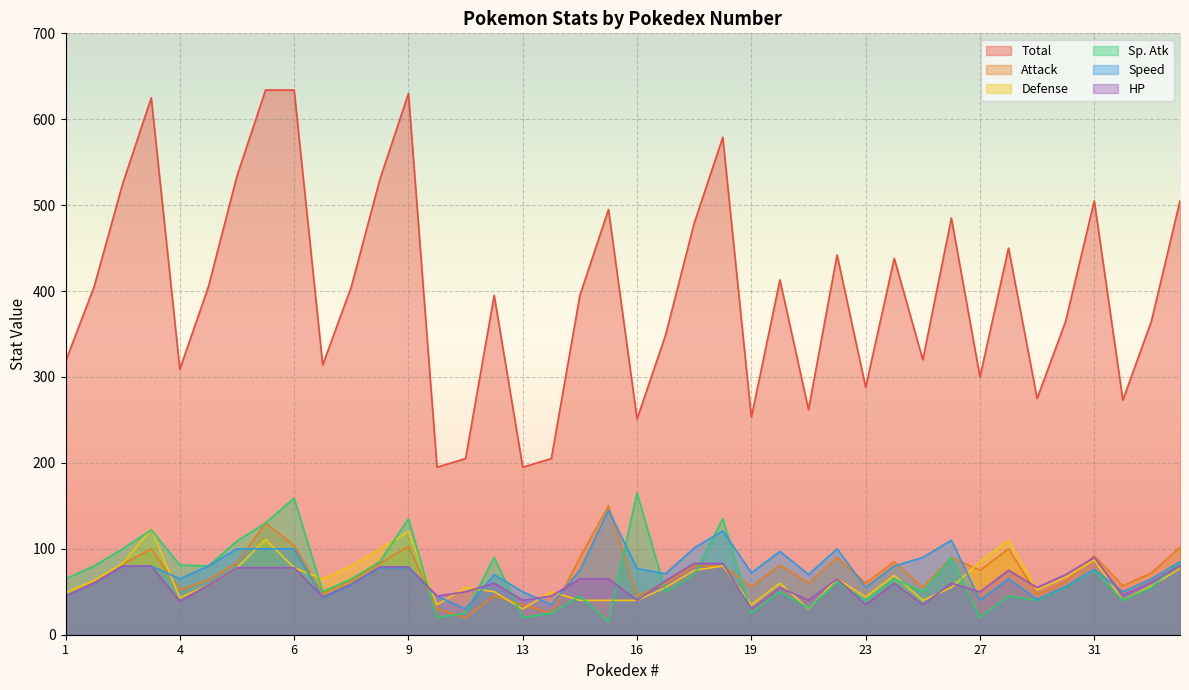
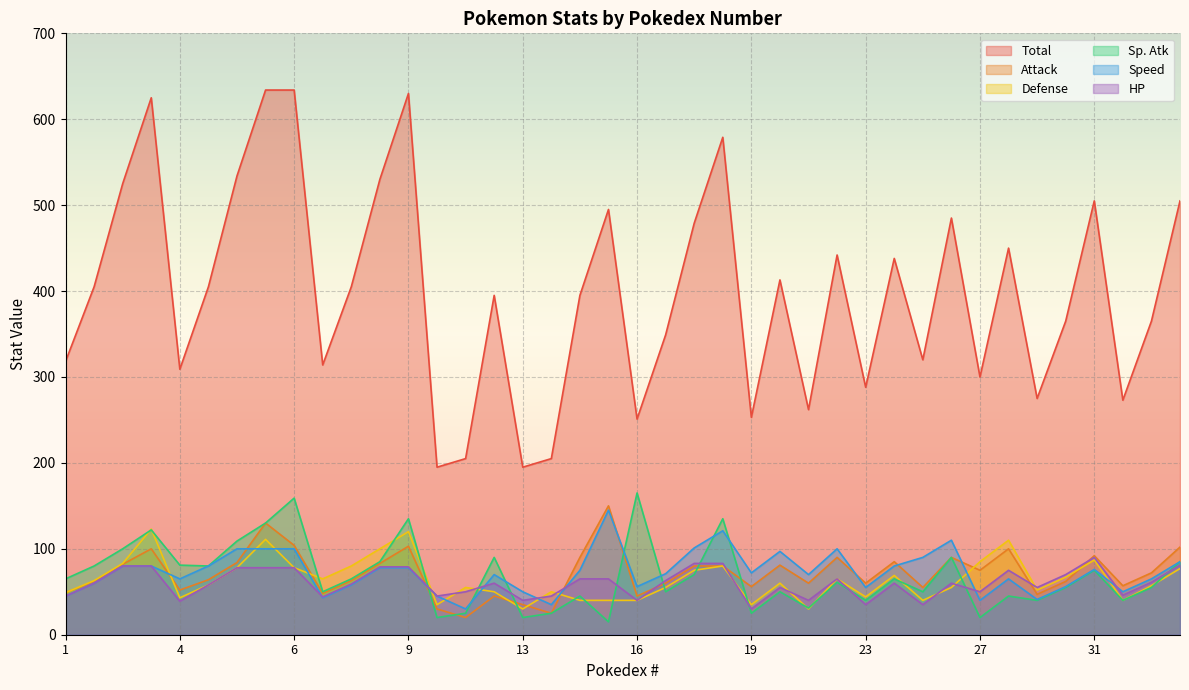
Speed, 16: 80 -> 60
